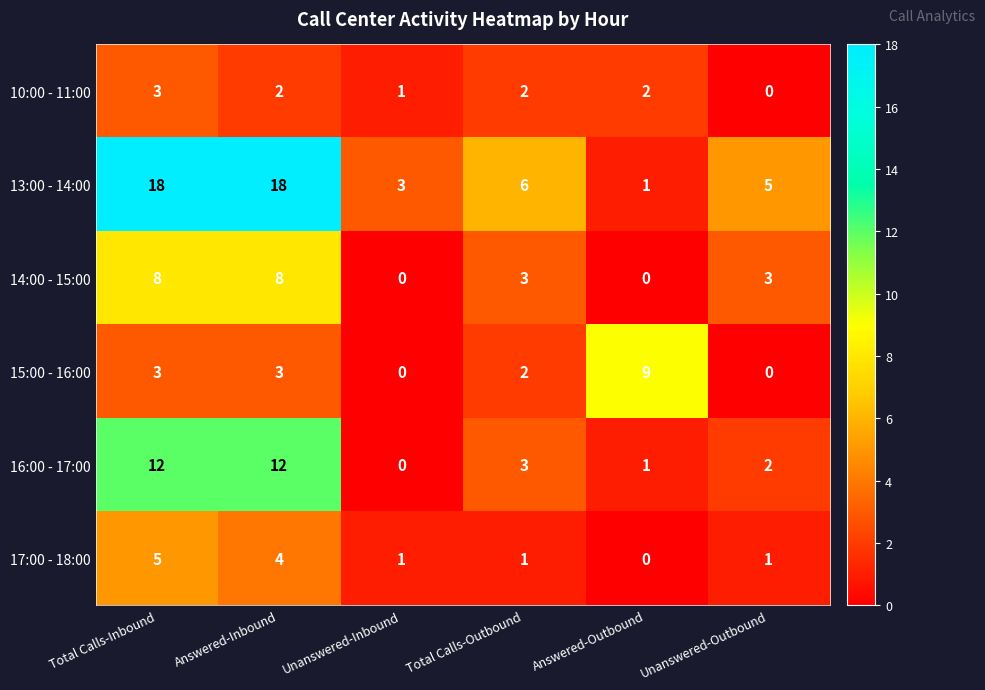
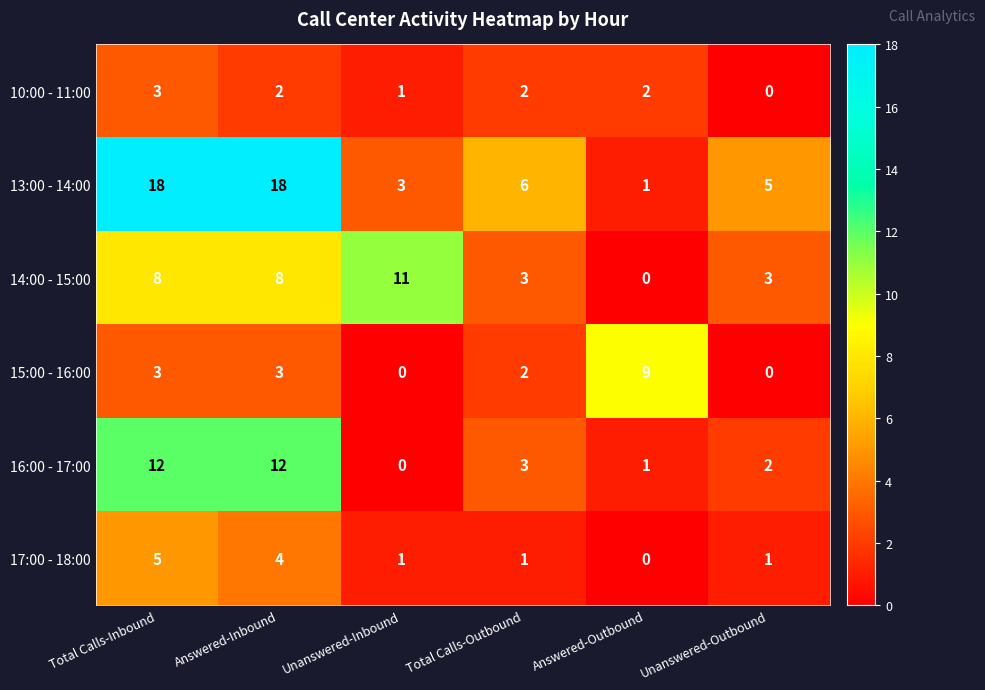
14:00 - 15:00, Unanswered-Inbound: 0 -> 11
